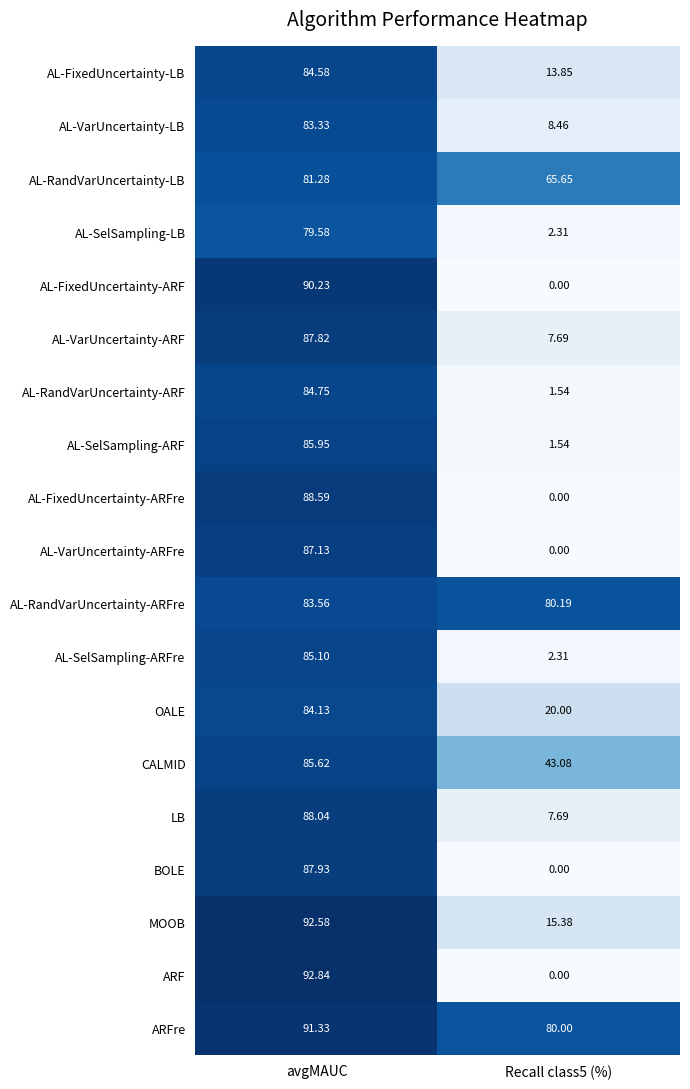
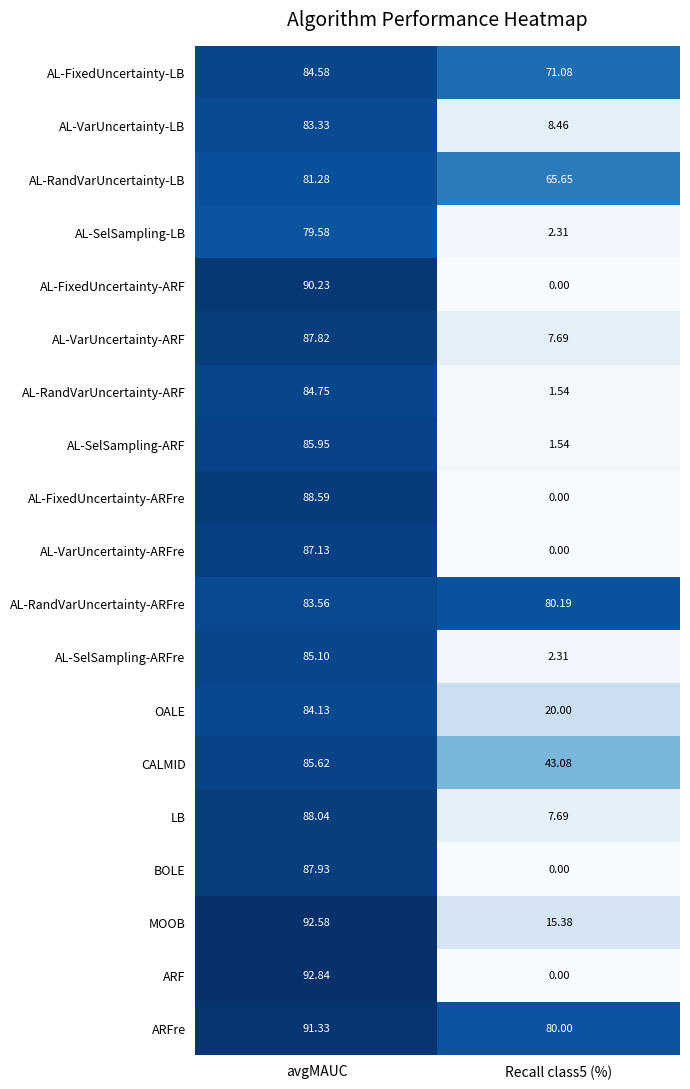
AL-FixedUncertainty-LB, Recall class5 (%): 13.85 -> 71.08
